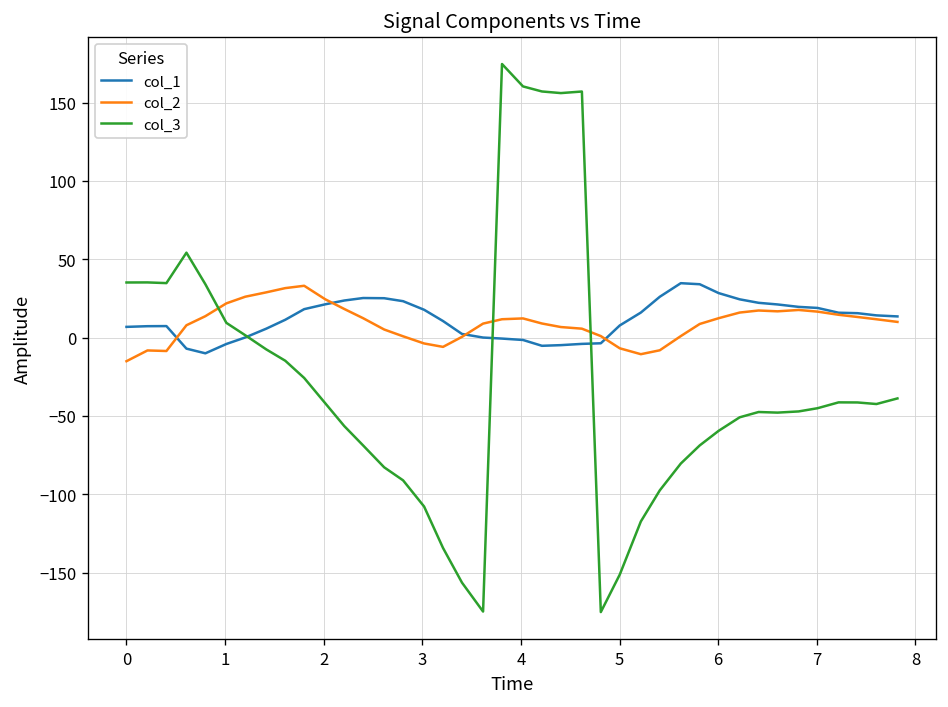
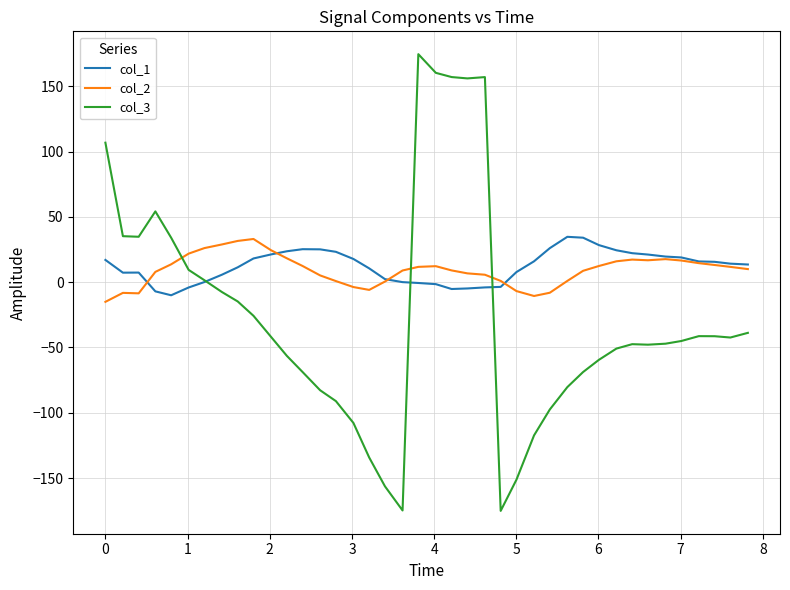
col_1, 0: 7 -> 17
col_3, 0: 35 -> 107
